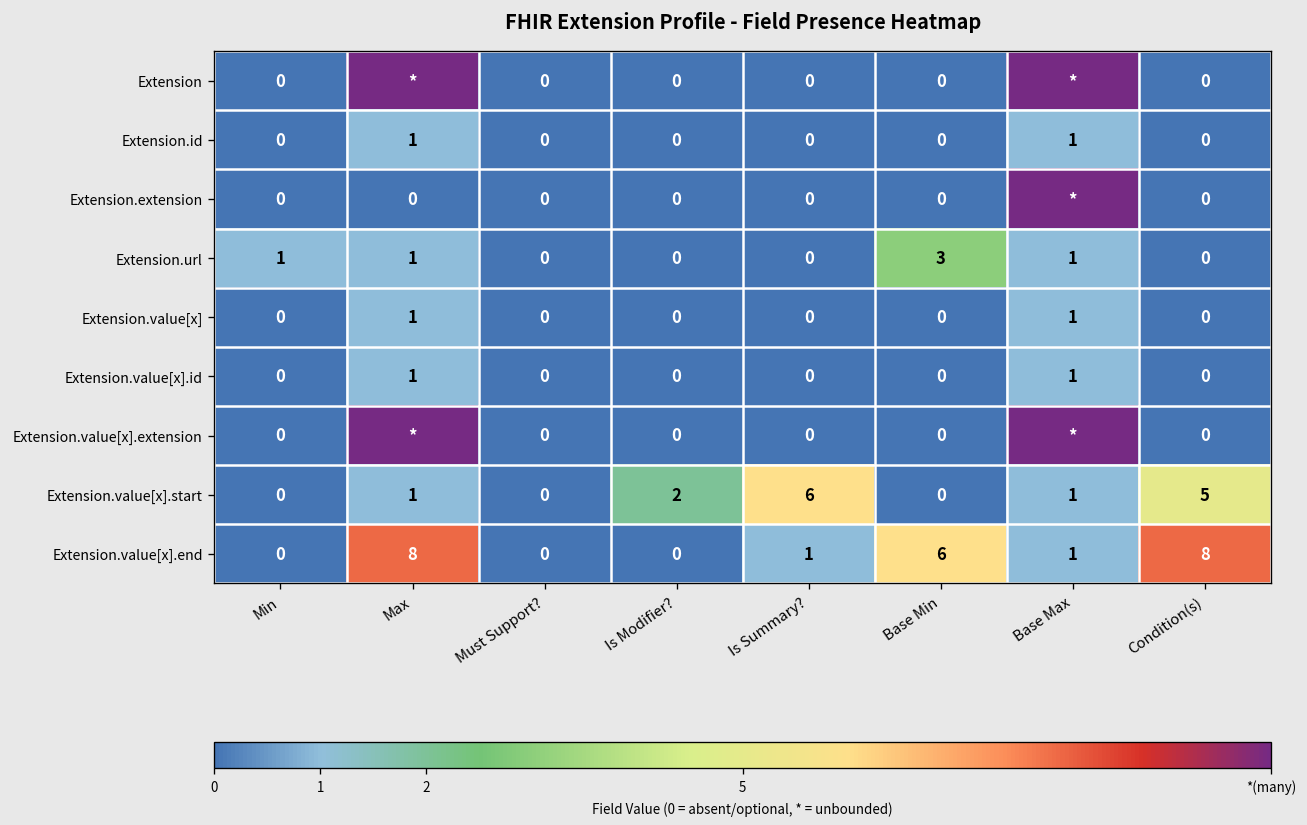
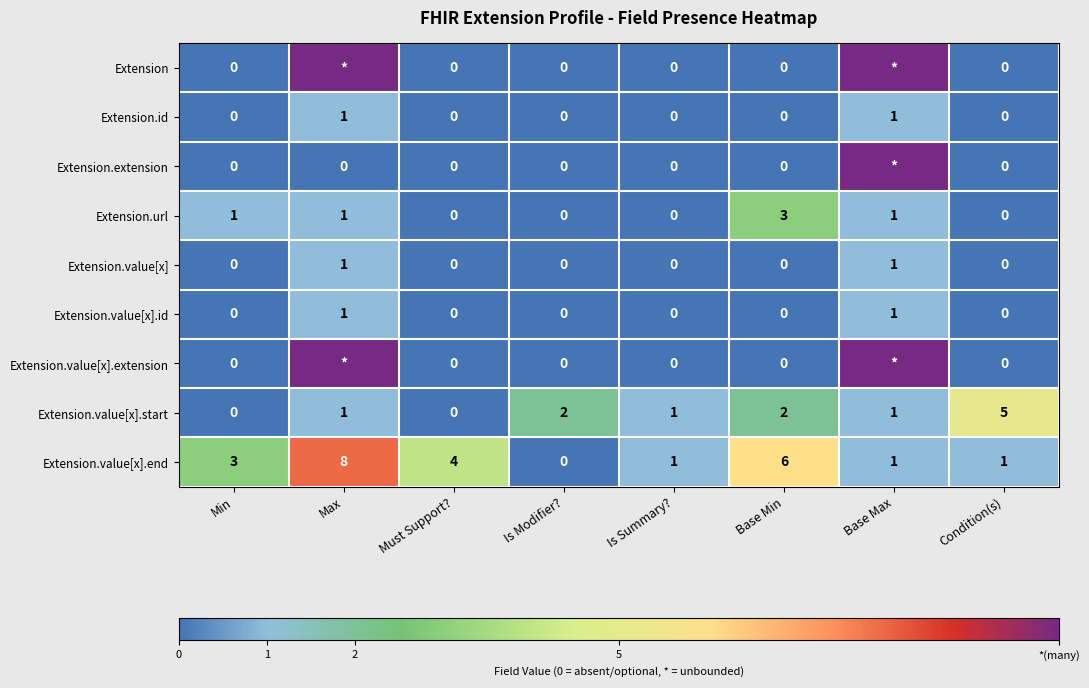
Extension.value[x].start, Is Summary?: 6 -> 1
Extension.value[x].start, Base Min: 0 -> 2
Extension.value[x].end, Min: 0 -> 3
Extension.value[x].end, Must Support?: 0 -> 4
Extension.value[x].end, Condition(s): 8 -> 1
